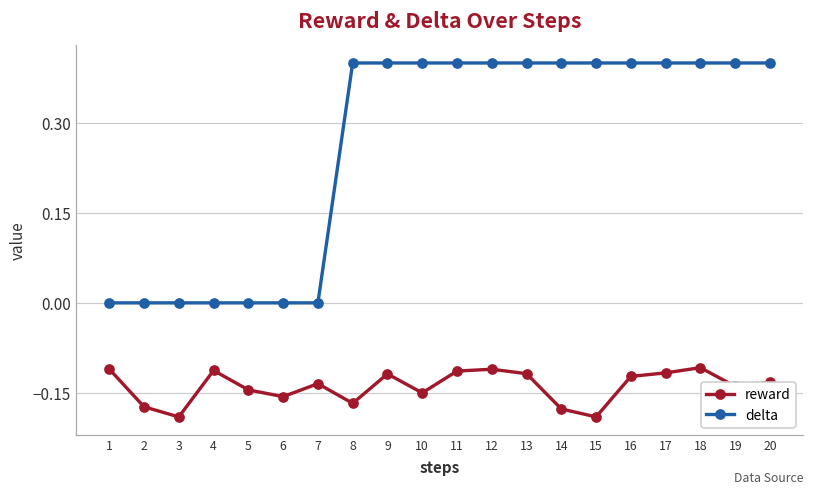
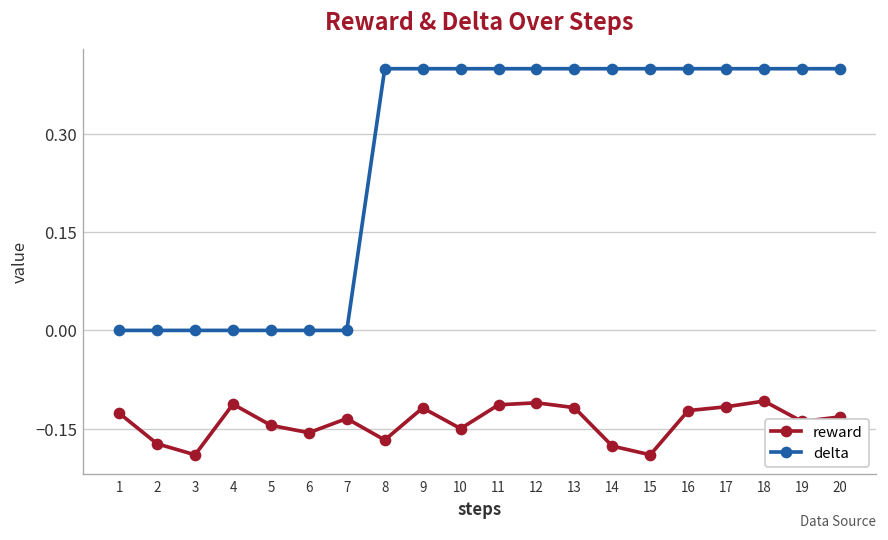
reward, 1: -0.11 -> -0.13
